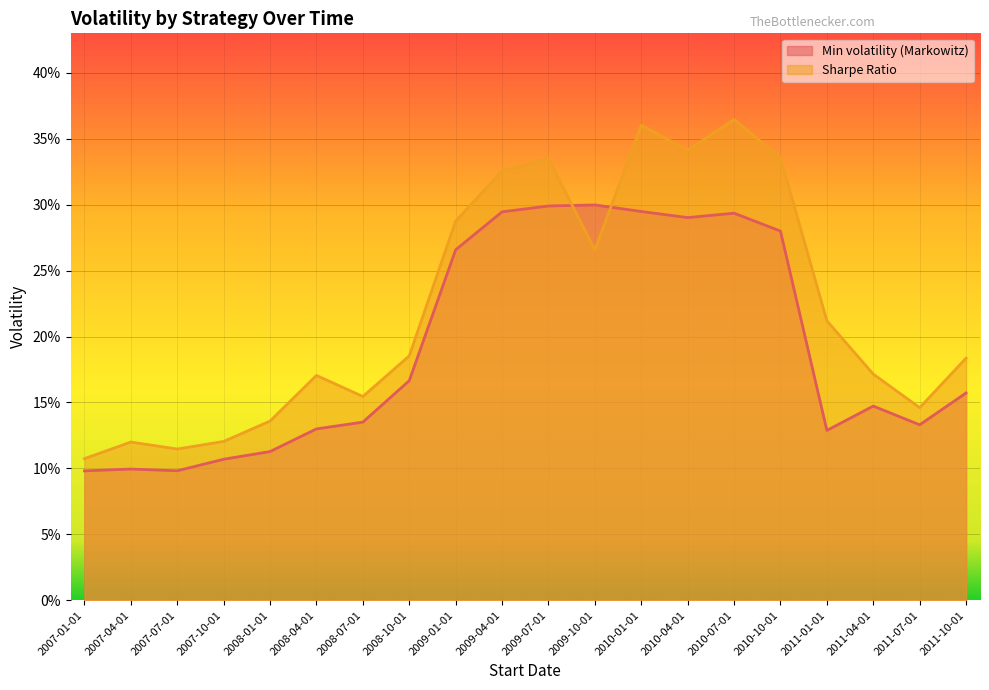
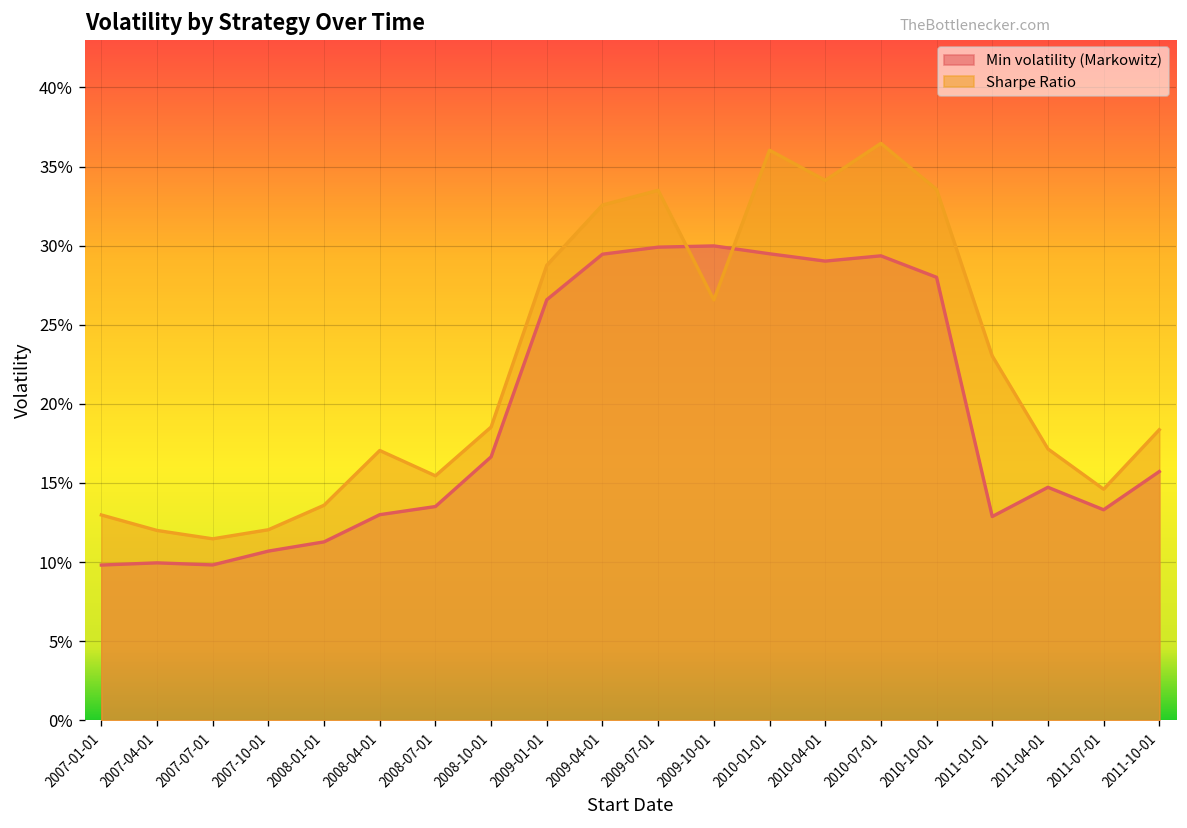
Sharpe Ratio, 2007-01-01: 10.7% -> 13.0%
Sharpe Ratio, 2011-01-01: 21.2% -> 23.0%
